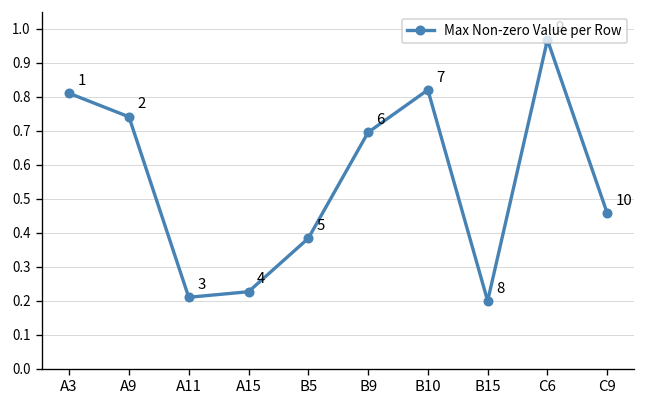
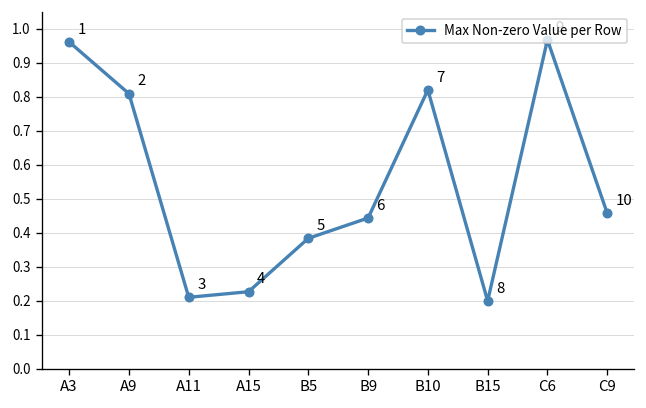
A3: 0.81 -> 0.96
A9: 0.74 -> 0.81
B9: 0.70 -> 0.44
